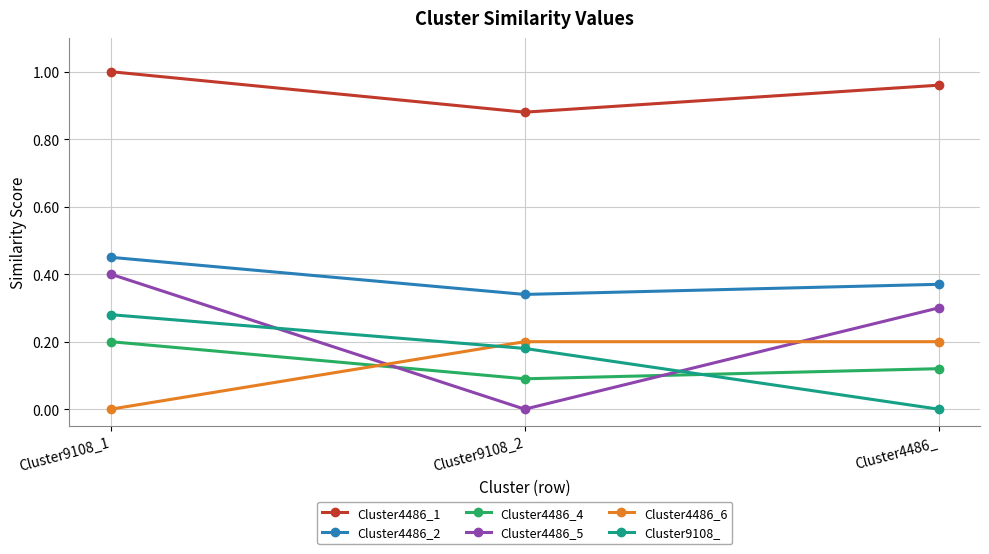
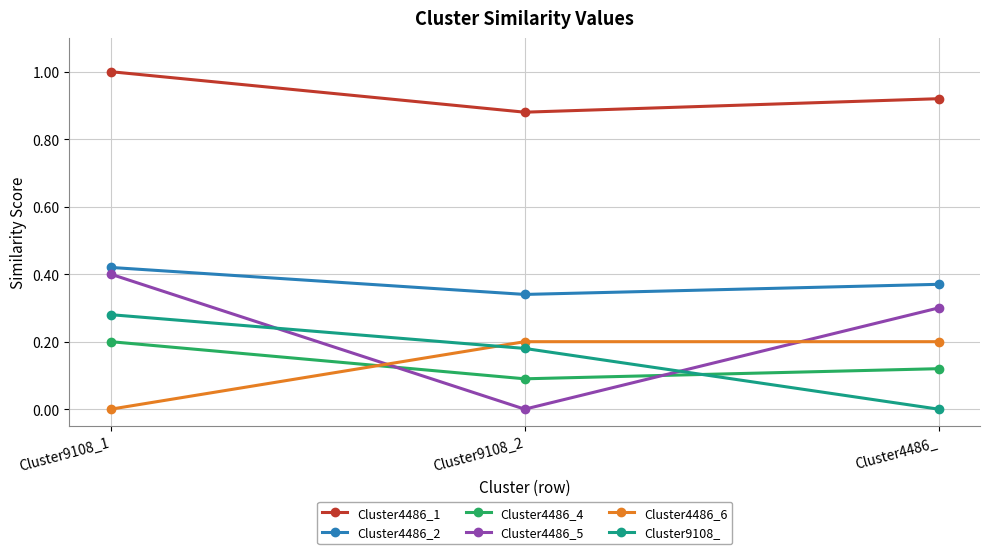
Cluster4486_2, Cluster9108_1: 0.45 -> 0.42
Cluster4486_1, Cluster4486_: 0.96 -> 0.92
